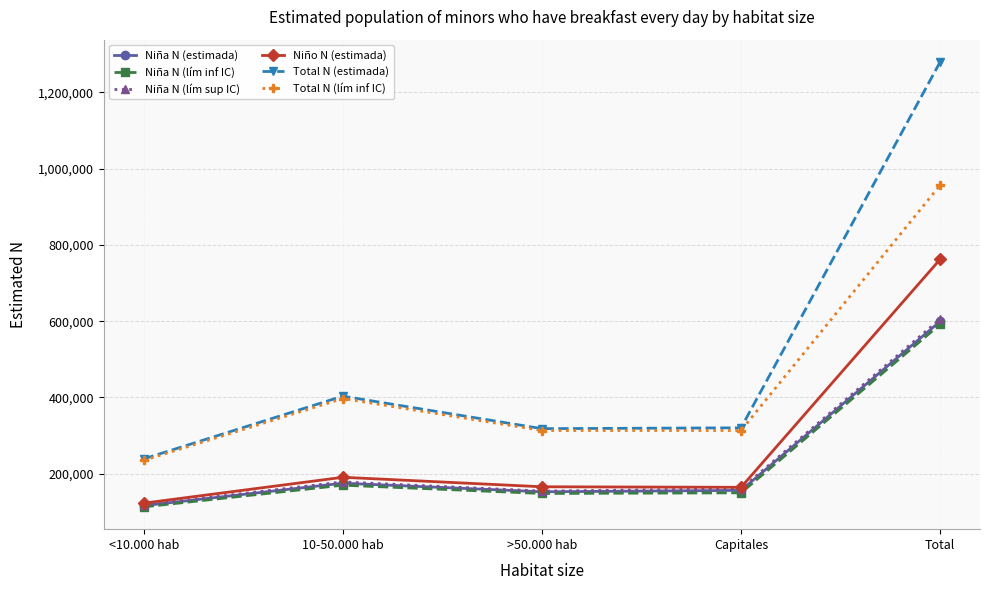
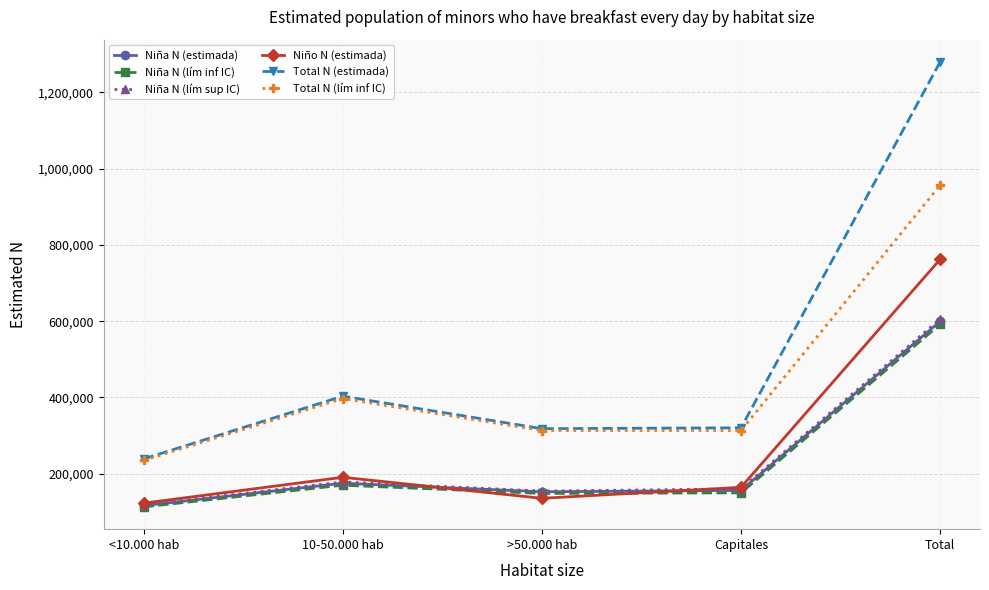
Niño N (estimada), >50.000 hab: 170,000 -> 140,000
